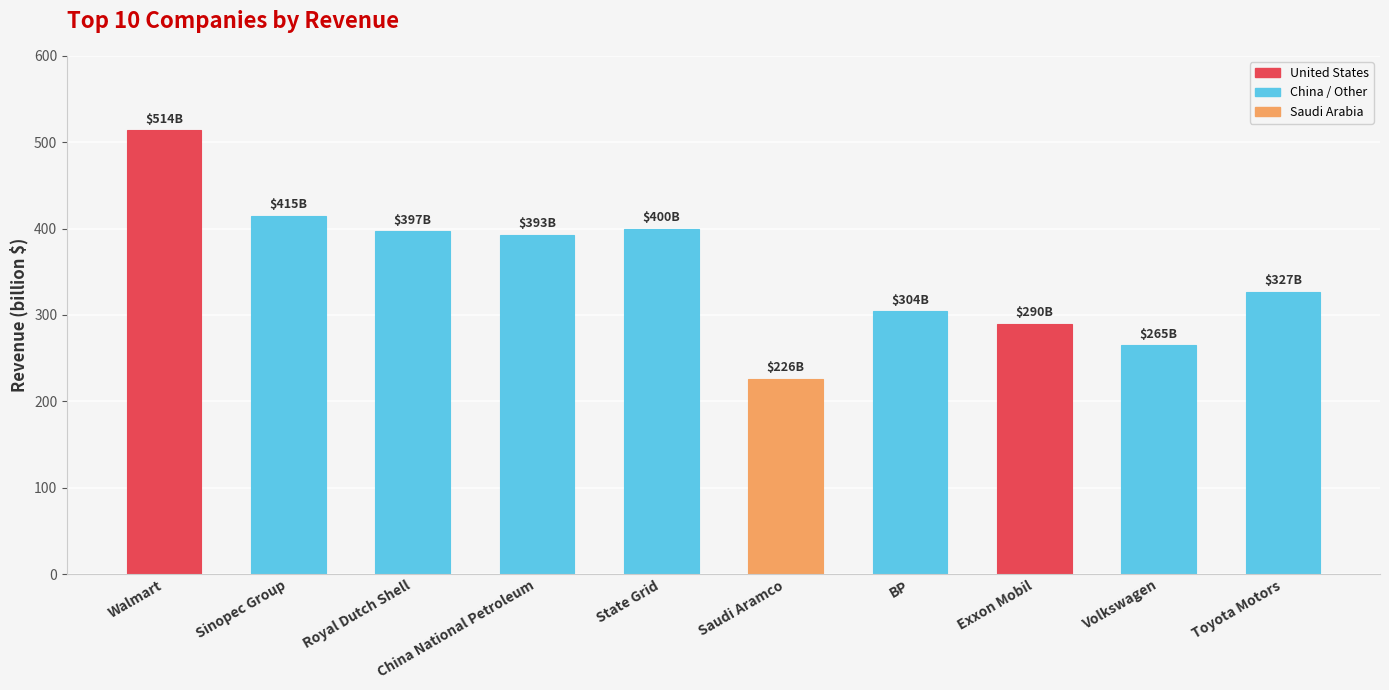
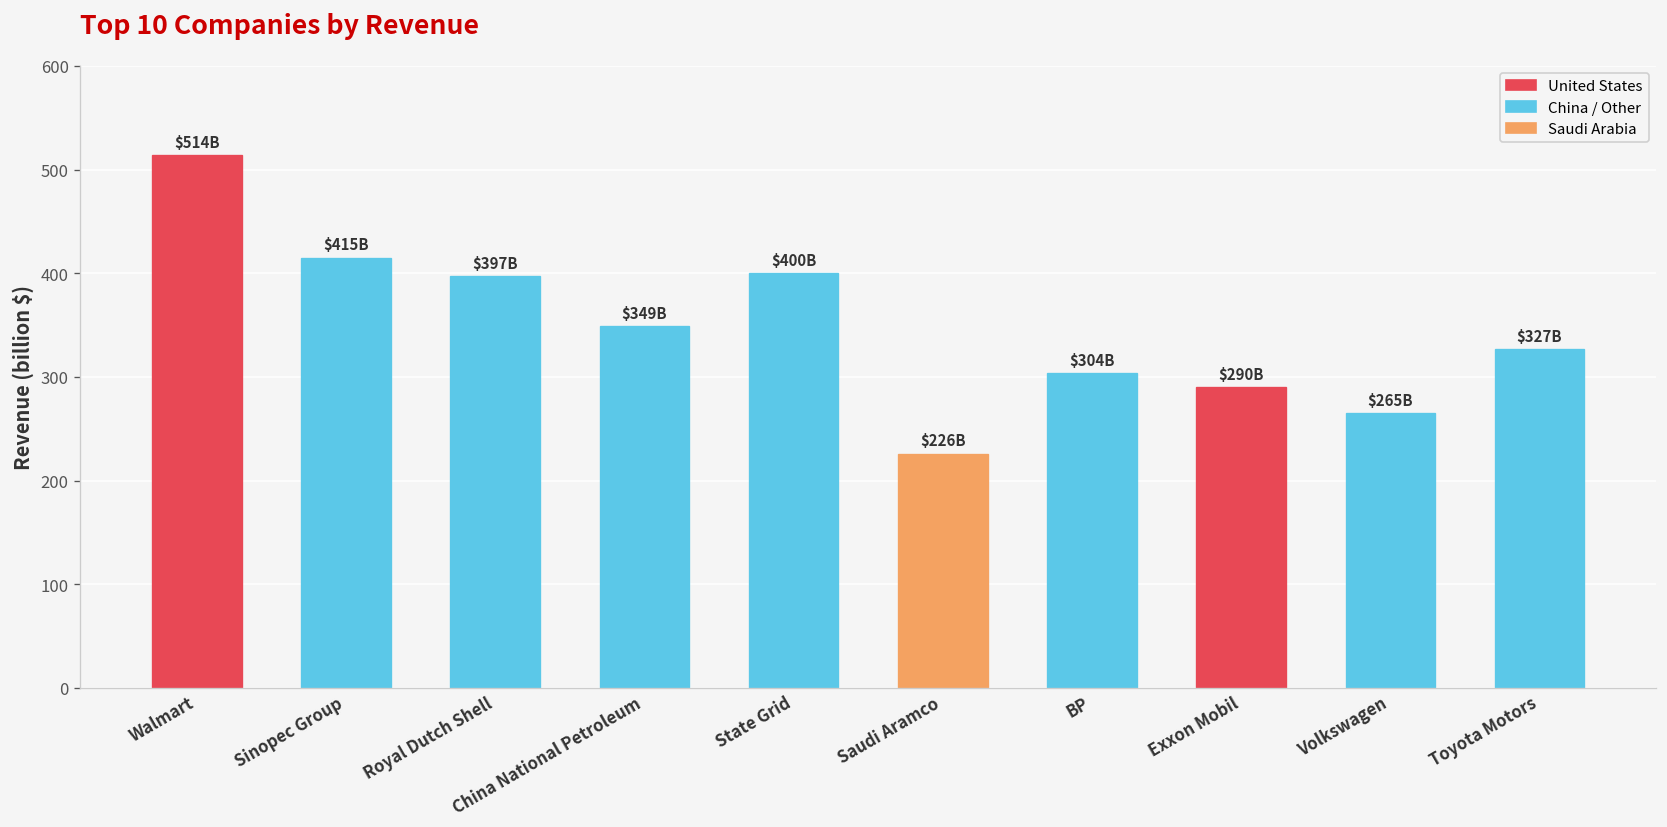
China National Petroleum: $393B -> $349B
